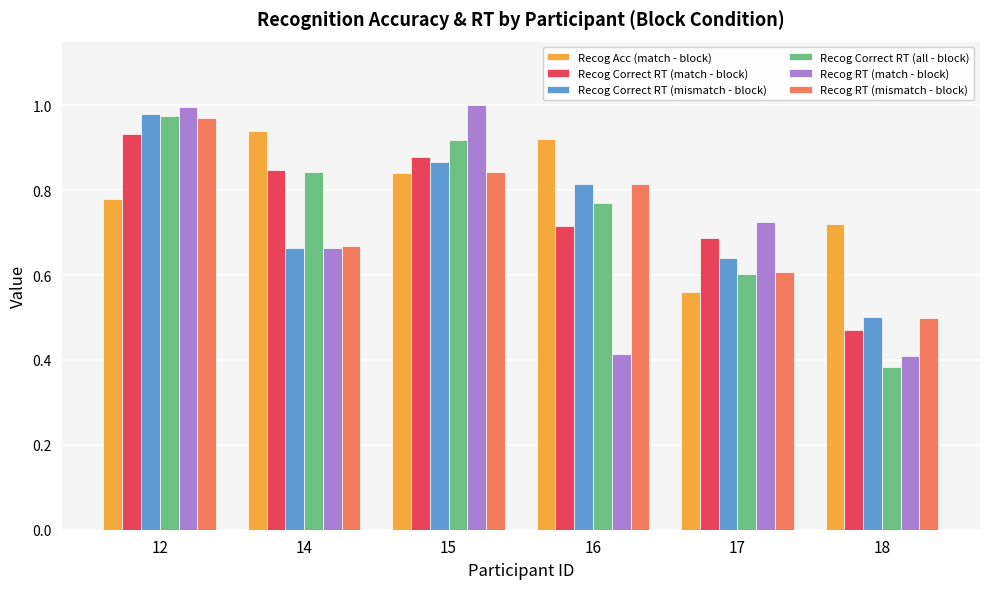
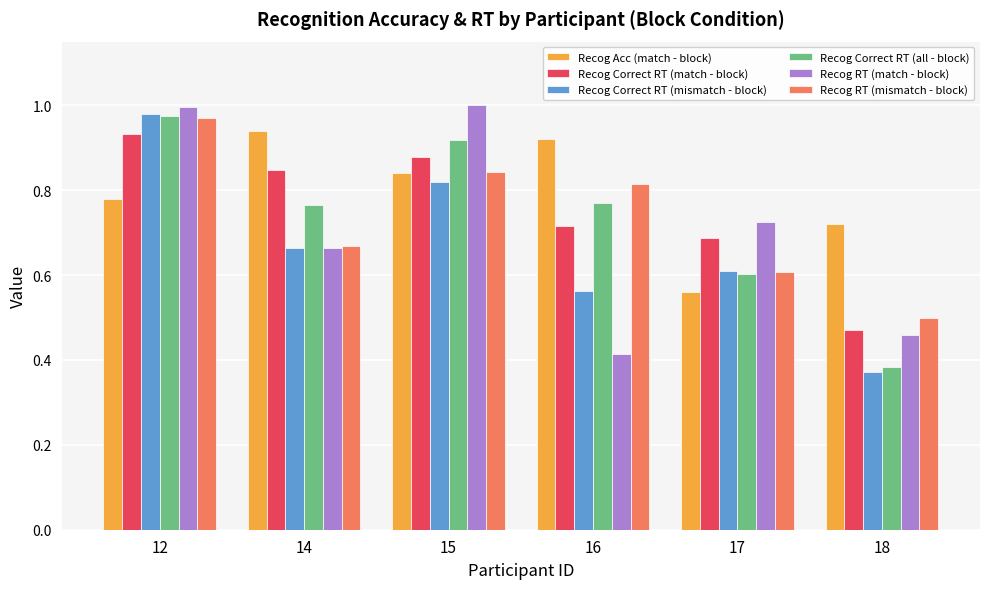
Recog Correct RT (all - block), 14: 0.84 -> 0.76
Recog Correct RT (mismatch - block), 15: 0.87 -> 0.82
Recog Correct RT (mismatch - block), 16: 0.82 -> 0.56
Recog Correct RT (mismatch - block), 17: 0.64 -> 0.61
Recog Correct RT (mismatch - block), 18: 0.50 -> 0.37
Recog RT (match - block), 18: 0.41 -> 0.46
